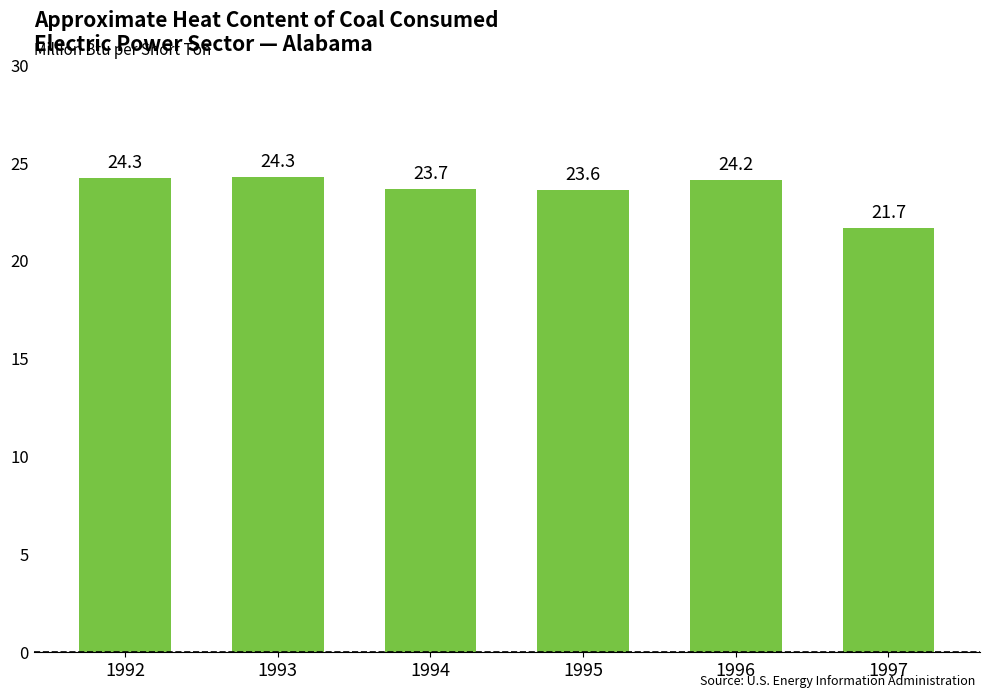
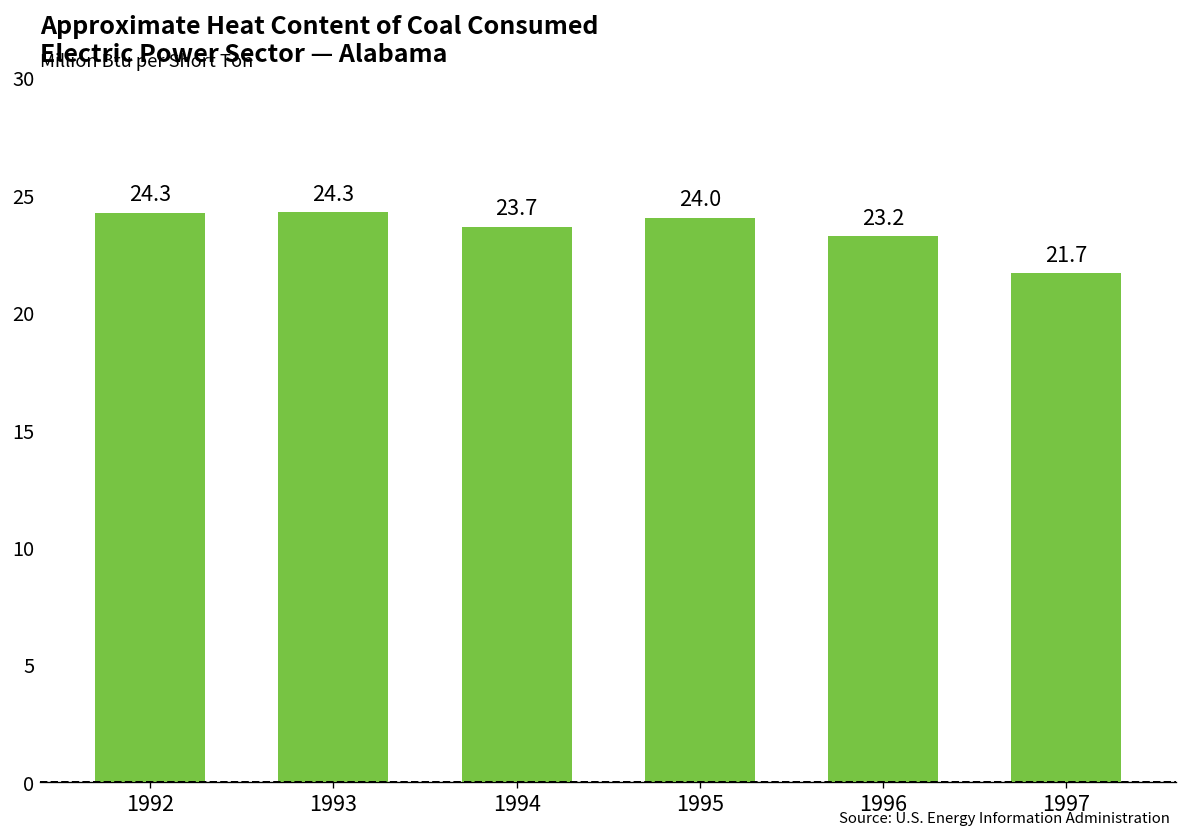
1995: 23.6 -> 24.0
1996: 24.2 -> 23.2
